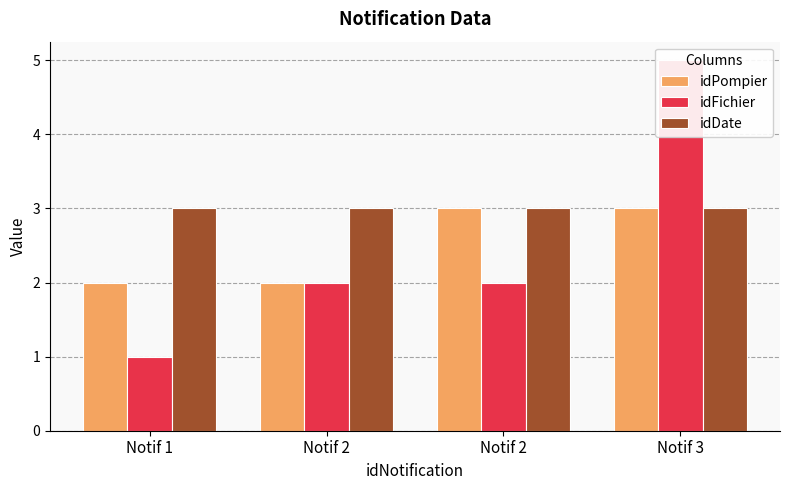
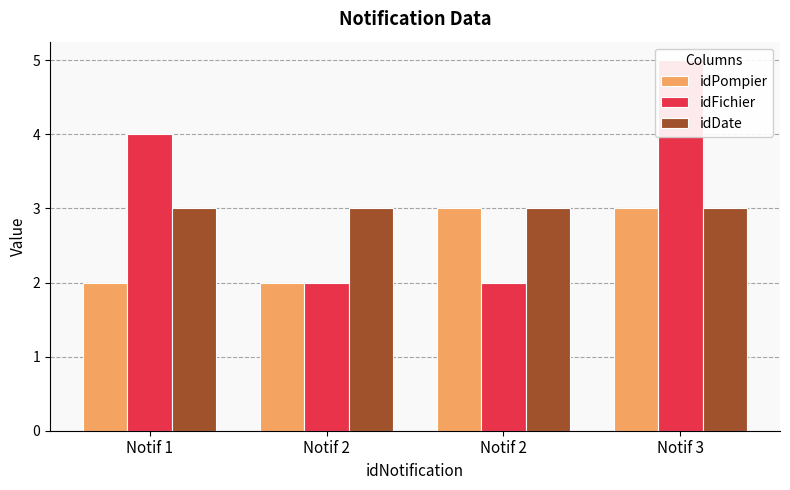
idFichier, Notif 1: 1 -> 4
